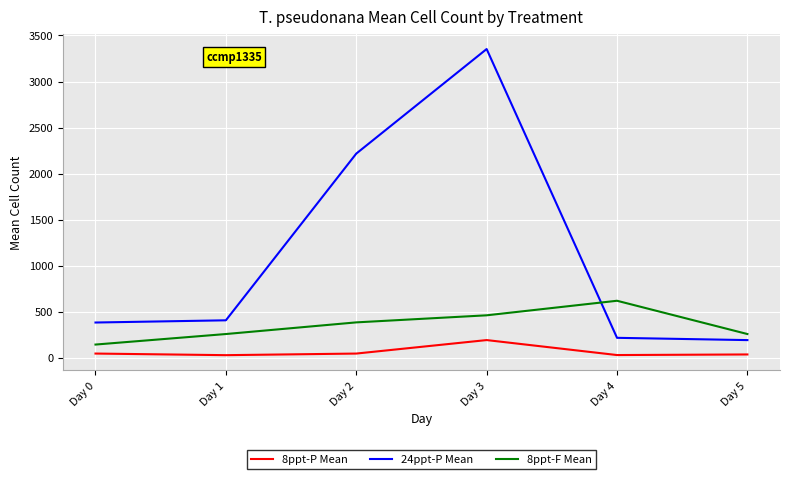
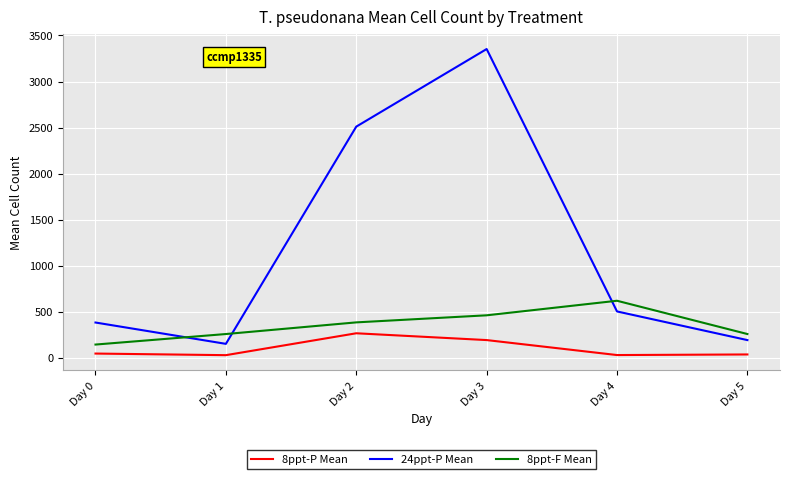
24ppt-P Mean, Day 1: 400 -> 200
8ppt-P Mean, Day 2: 0 -> 300
24ppt-P Mean, Day 2: 2200 -> 2500
24ppt-P Mean, Day 4: 200 -> 500
